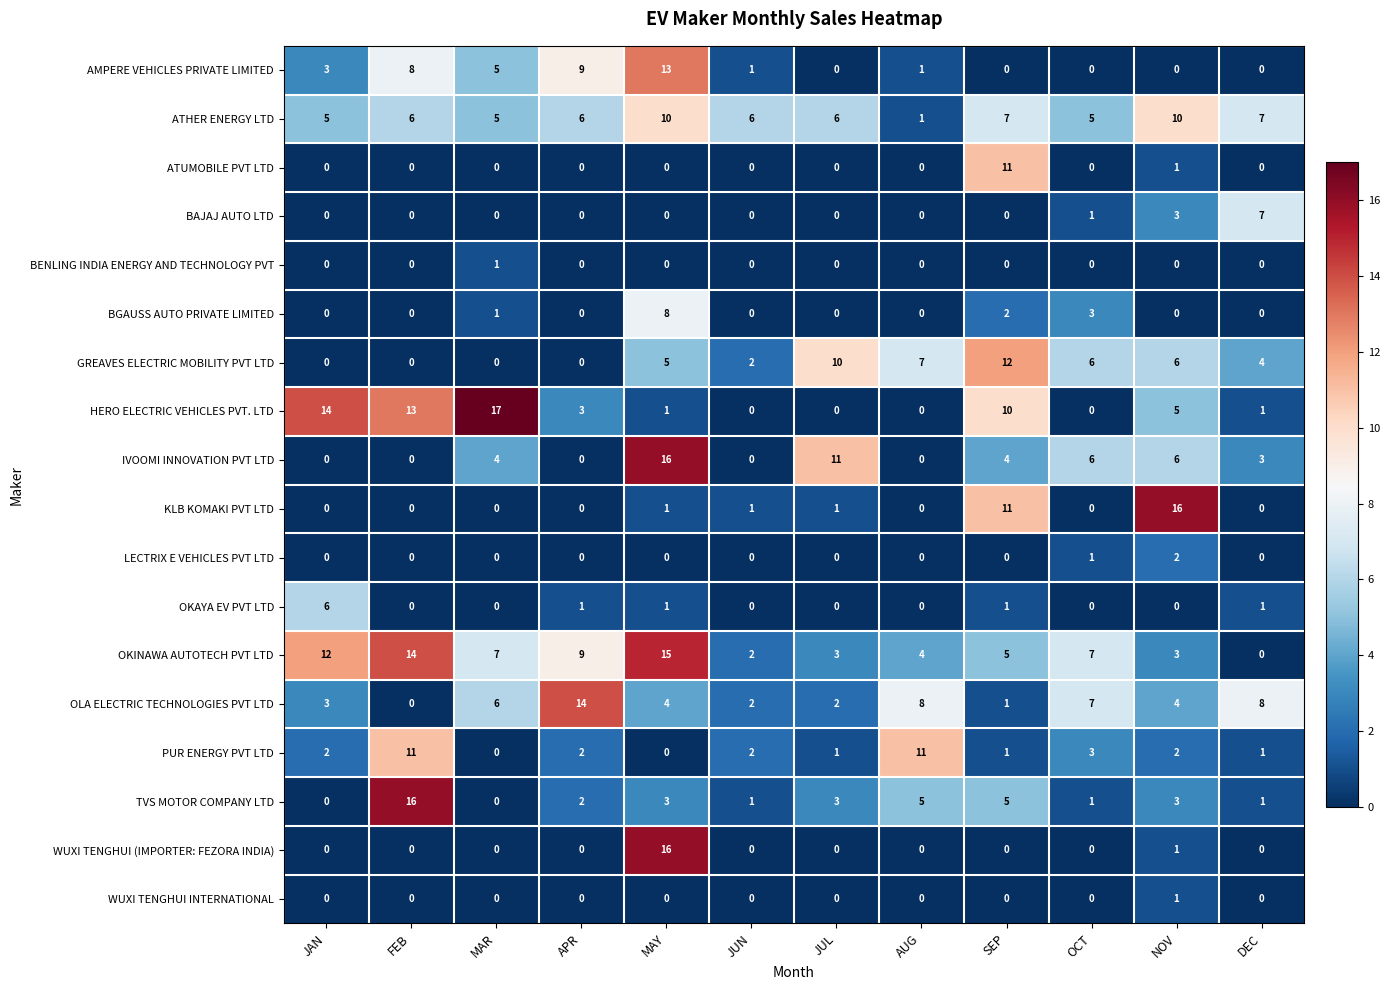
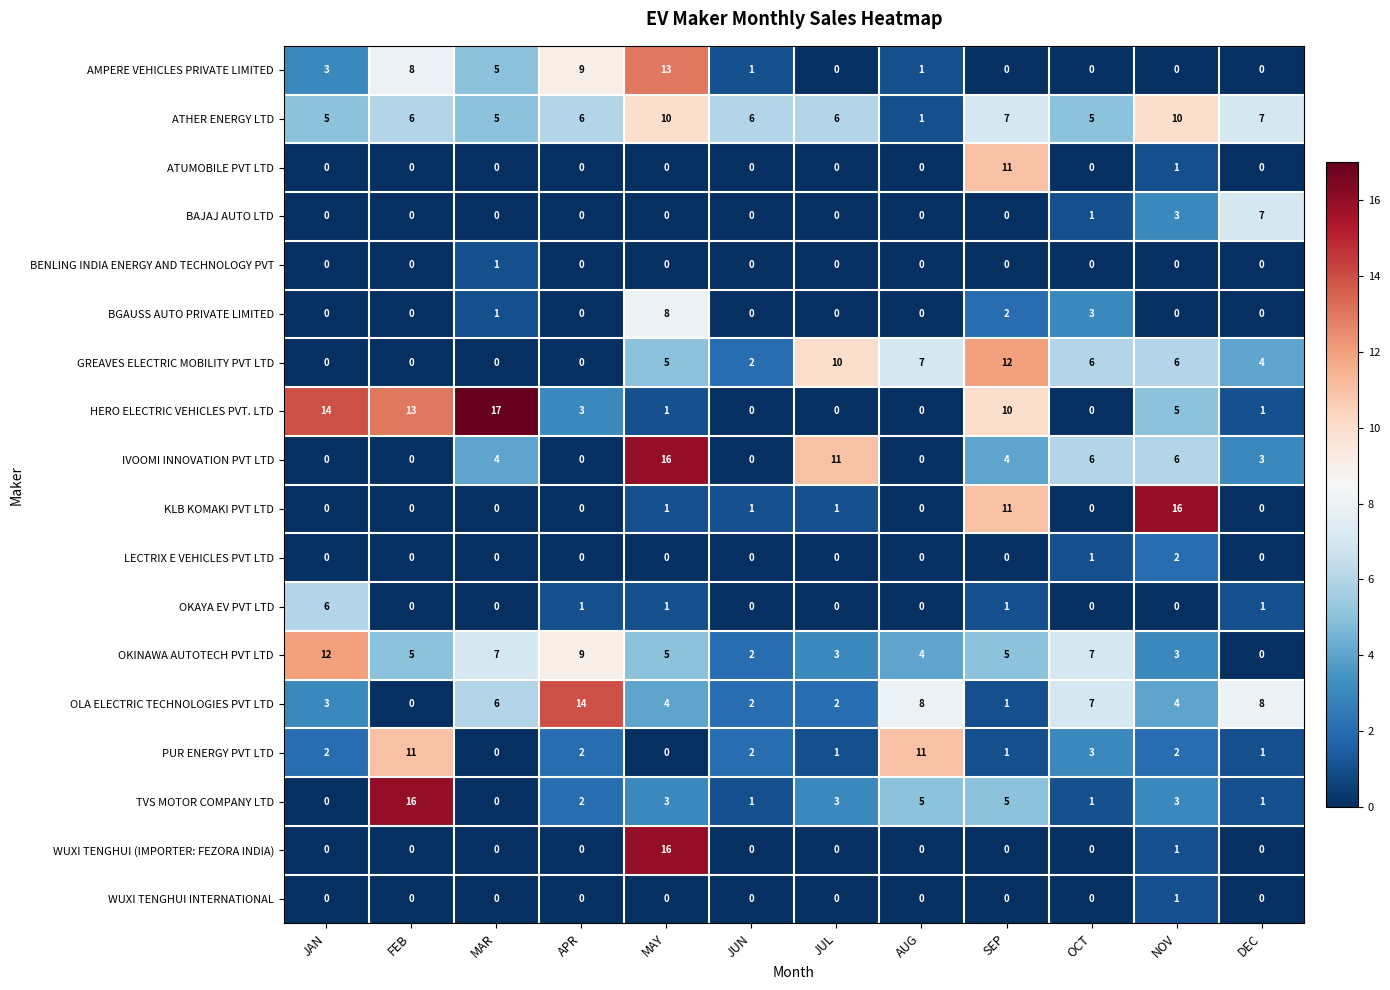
OKINAWA AUTOTECH PVT LTD, FEB: 14 -> 5
OKINAWA AUTOTECH PVT LTD, MAY: 15 -> 5
